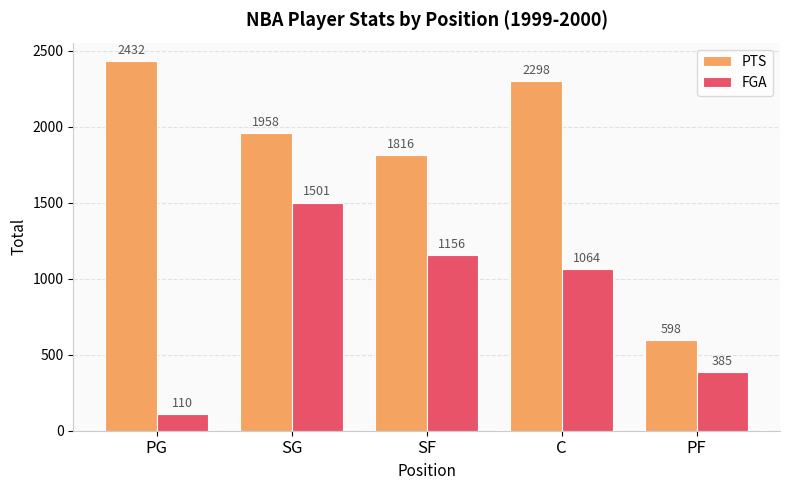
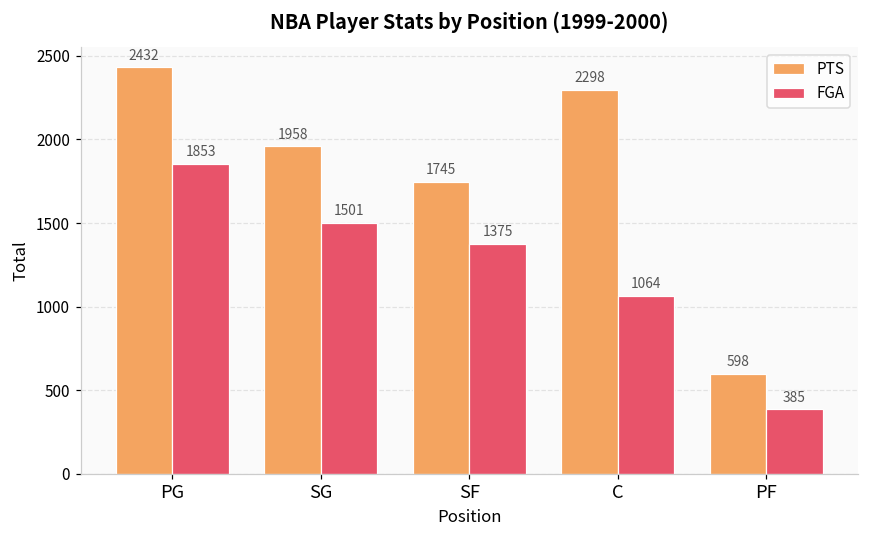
FGA, PG: 110 -> 1853
PTS, SF: 1816 -> 1745
FGA, SF: 1156 -> 1375
